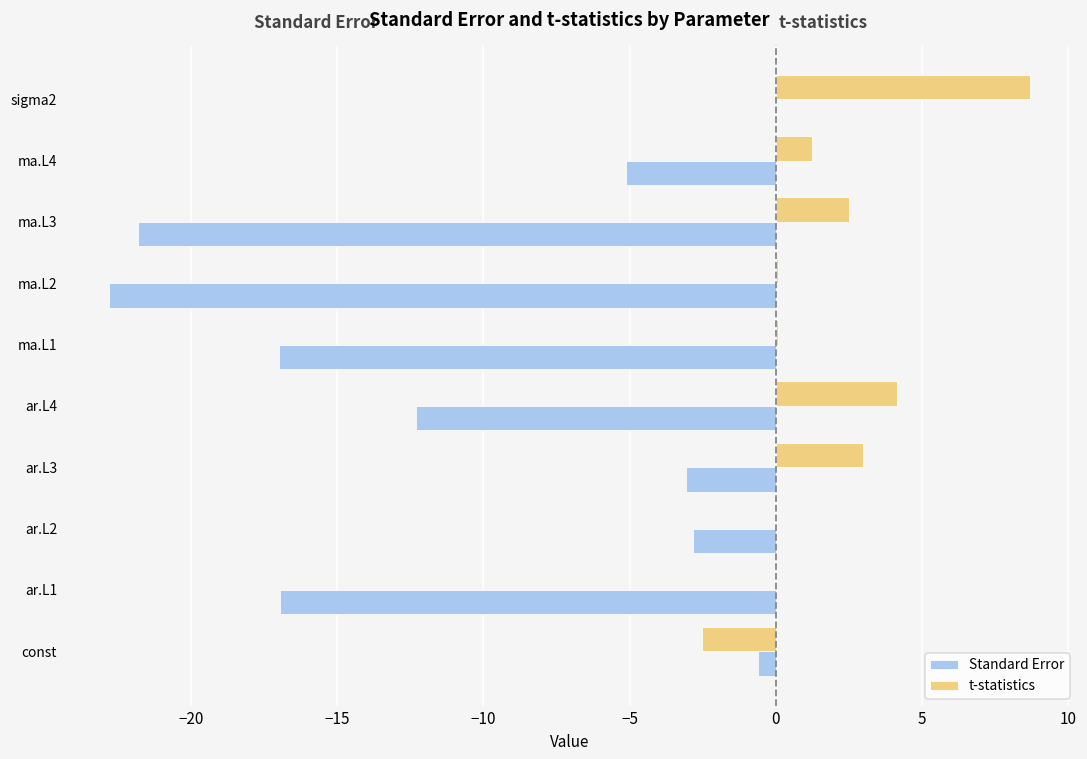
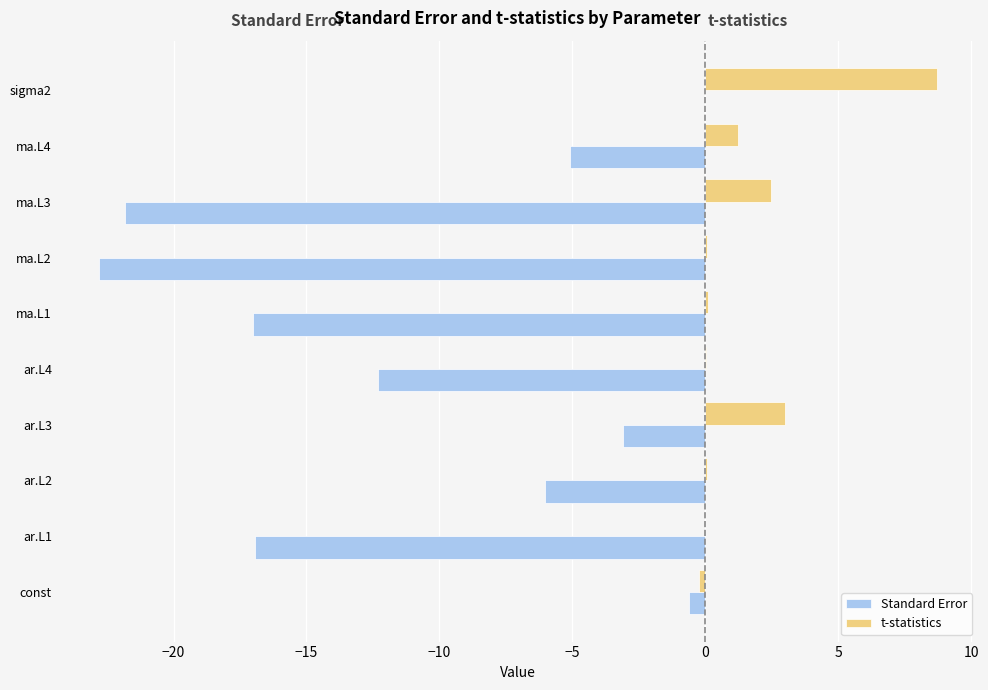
t-statistics, ar.L4: 4.2 -> 0.0
Standard Error, ar.L2: -2.8 -> -6.0
t-statistics, const: -2.5 -> -0.2
